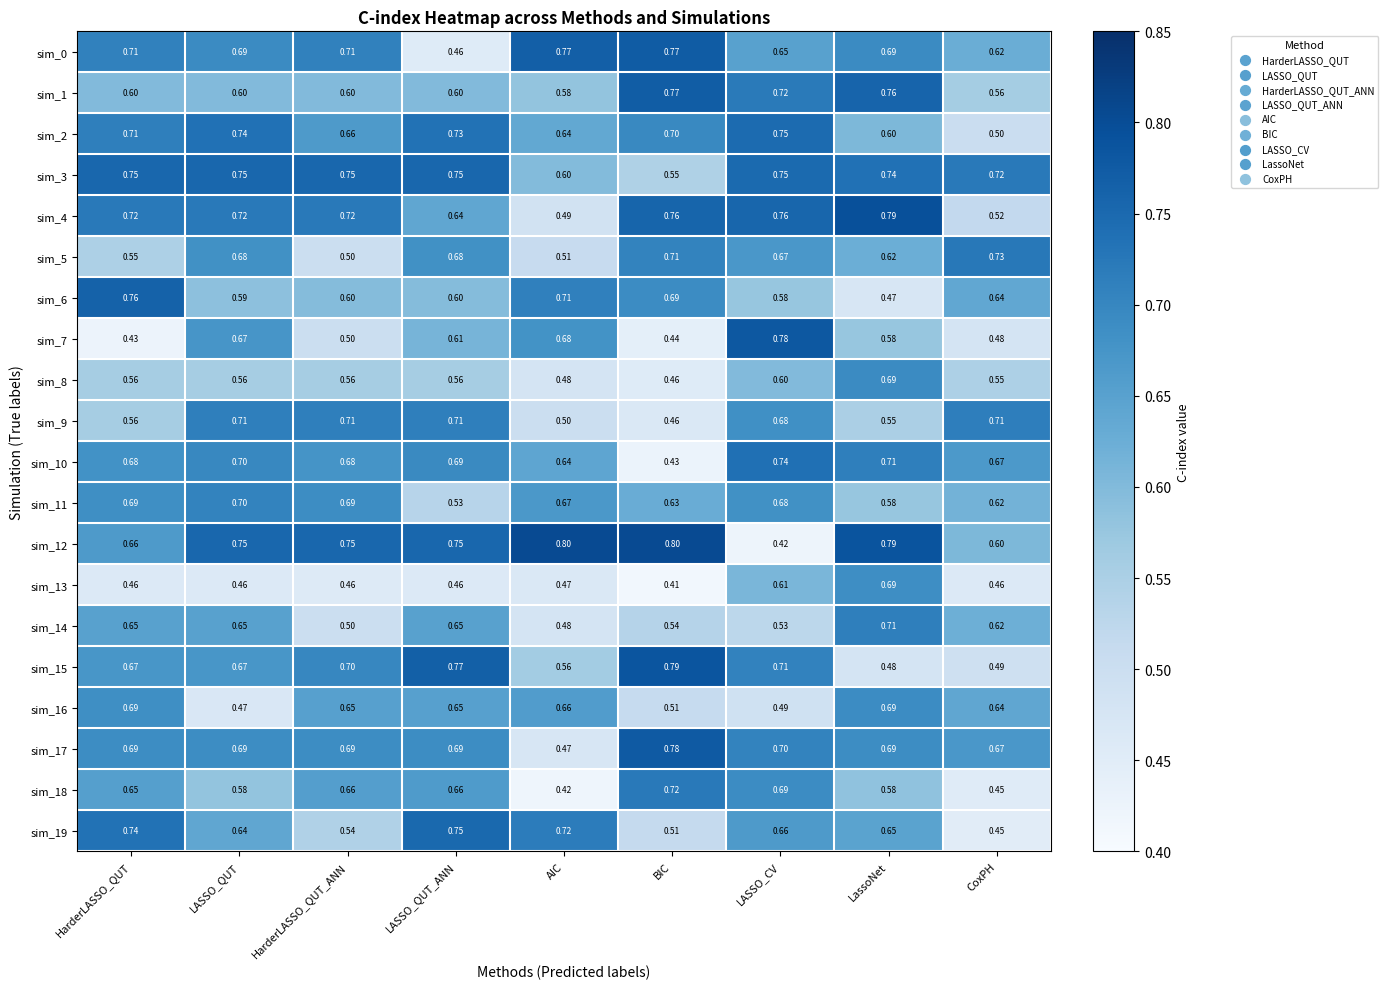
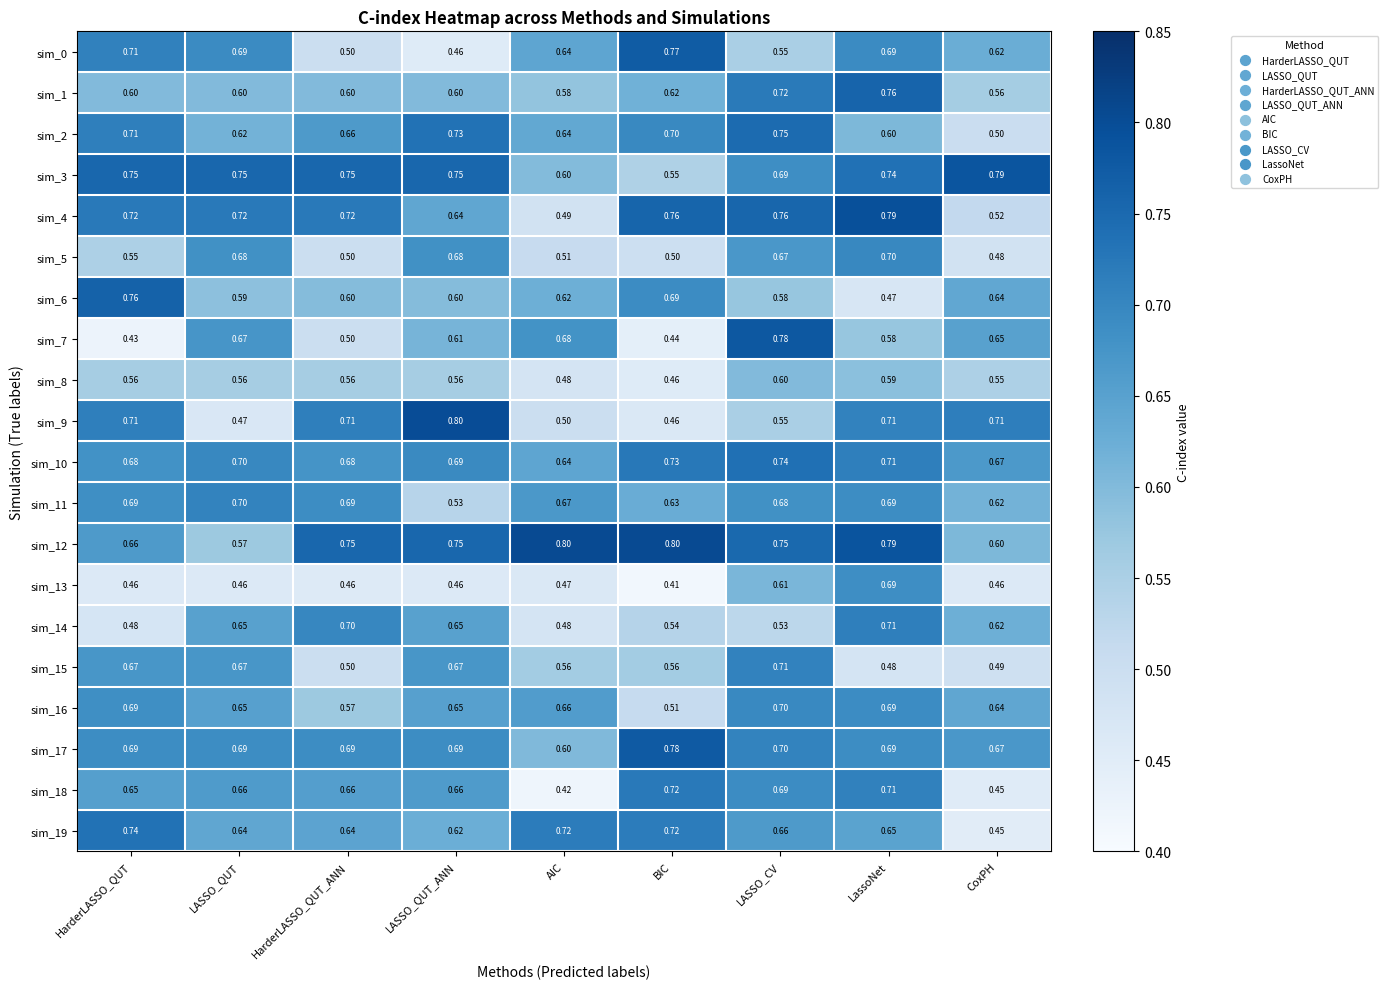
sim_0, HarderLASSO_QUT_ANN: 0.71 -> 0.50
sim_0, AIC: 0.77 -> 0.64
sim_0, LASSO_CV: 0.65 -> 0.55
sim_1, BIC: 0.77 -> 0.62
sim_2, LASSO_QUT: 0.74 -> 0.62
sim_3, LASSO_CV: 0.75 -> 0.69
sim_3, CoxPH: 0.72 -> 0.79
sim_5, BIC: 0.71 -> 0.50
sim_5, LassoNet: 0.62 -> 0.70
sim_5, CoxPH: 0.73 -> 0.48
sim_6, AIC: 0.71 -> 0.62
sim_7, CoxPH: 0.48 -> 0.65
sim_8, LassoNet: 0.69 -> 0.59
sim_9, HarderLASSO_QUT: 0.56 -> 0.71
sim_9, LASSO_QUT: 0.71 -> 0.47
sim_9, LASSO_QUT_ANN: 0.71 -> 0.80
sim_9, LASSO_CV: 0.68 -> 0.55
sim_9, LassoNet: 0.55 -> 0.71
sim_10, BIC: 0.43 -> 0.73
sim_11, LassoNet: 0.58 -> 0.69
sim_12, LASSO_QUT: 0.75 -> 0.57
sim_12, LASSO_CV: 0.42 -> 0.75
sim_14, HarderLASSO_QUT: 0.65 -> 0.48
sim_14, HarderLASSO_QUT_ANN: 0.50 -> 0.70
sim_15, HarderLASSO_QUT_ANN: 0.70 -> 0.50
sim_15, LASSO_QUT_ANN: 0.77 -> 0.67
sim_15, BIC: 0.79 -> 0.56
sim_16, LASSO_QUT: 0.47 -> 0.65
sim_16, HarderLASSO_QUT_ANN: 0.65 -> 0.57
sim_16, LASSO_CV: 0.49 -> 0.70
sim_17, AIC: 0.47 -> 0.60
sim_18, LASSO_QUT: 0.58 -> 0.66
sim_18, LassoNet: 0.58 -> 0.71
sim_19, HarderLASSO_QUT_ANN: 0.54 -> 0.64
sim_19, LASSO_QUT_ANN: 0.75 -> 0.62
sim_19, BIC: 0.51 -> 0.72
